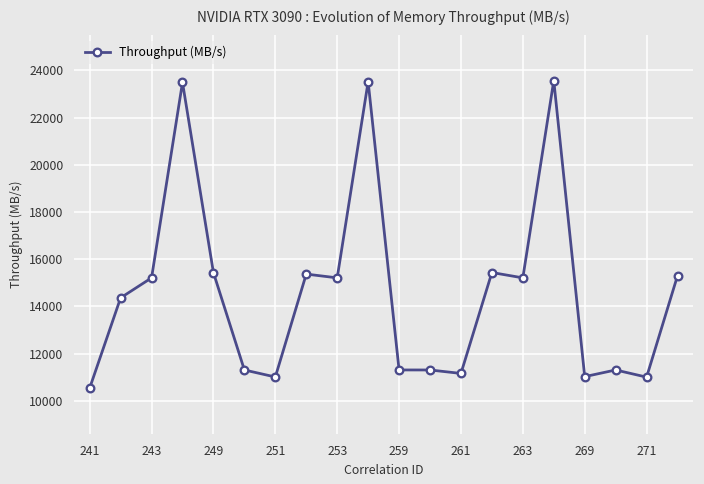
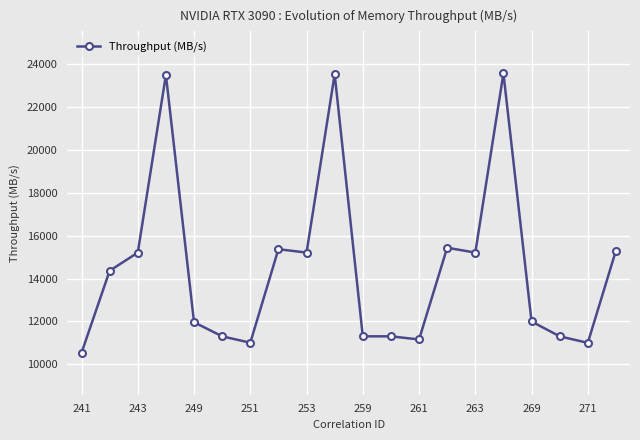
249: 15400 -> 12000
269: 11000 -> 12000
